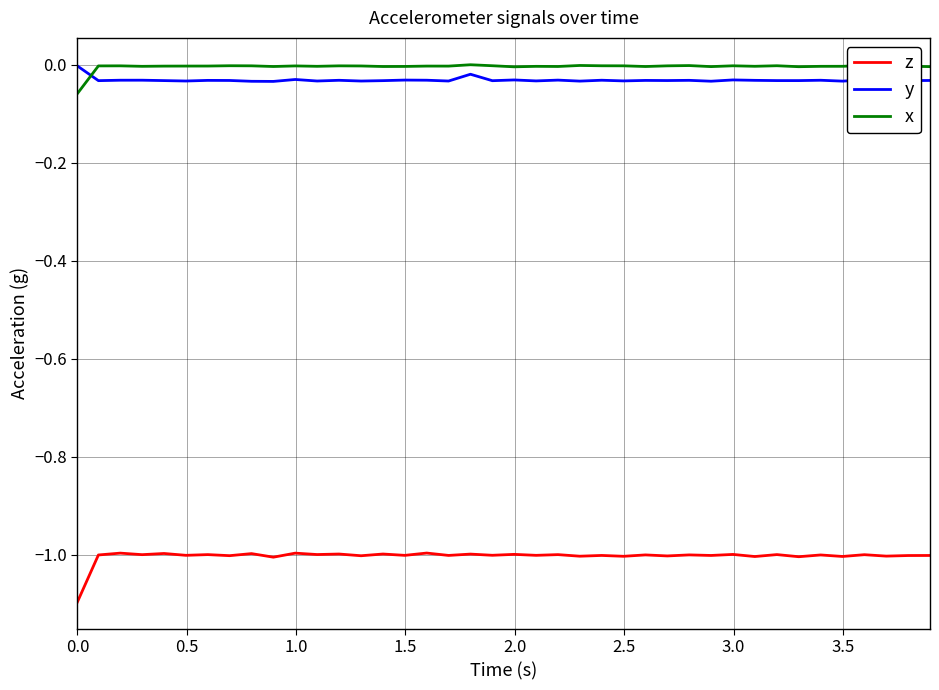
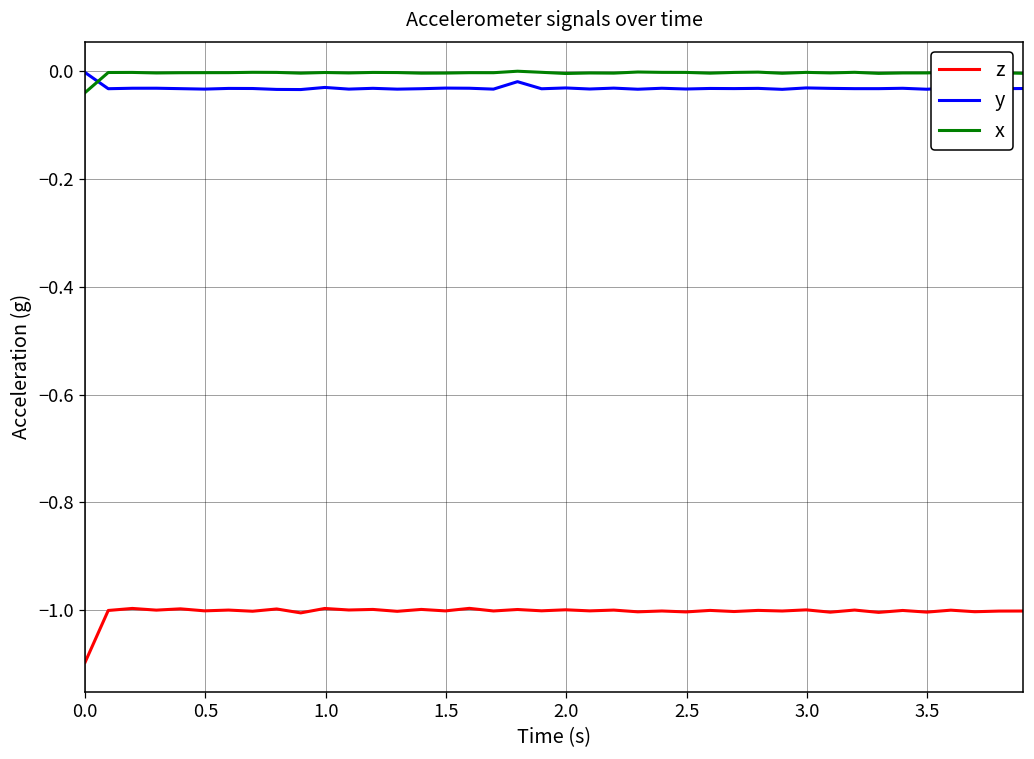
x, 0.0: -0.06 -> -0.04
